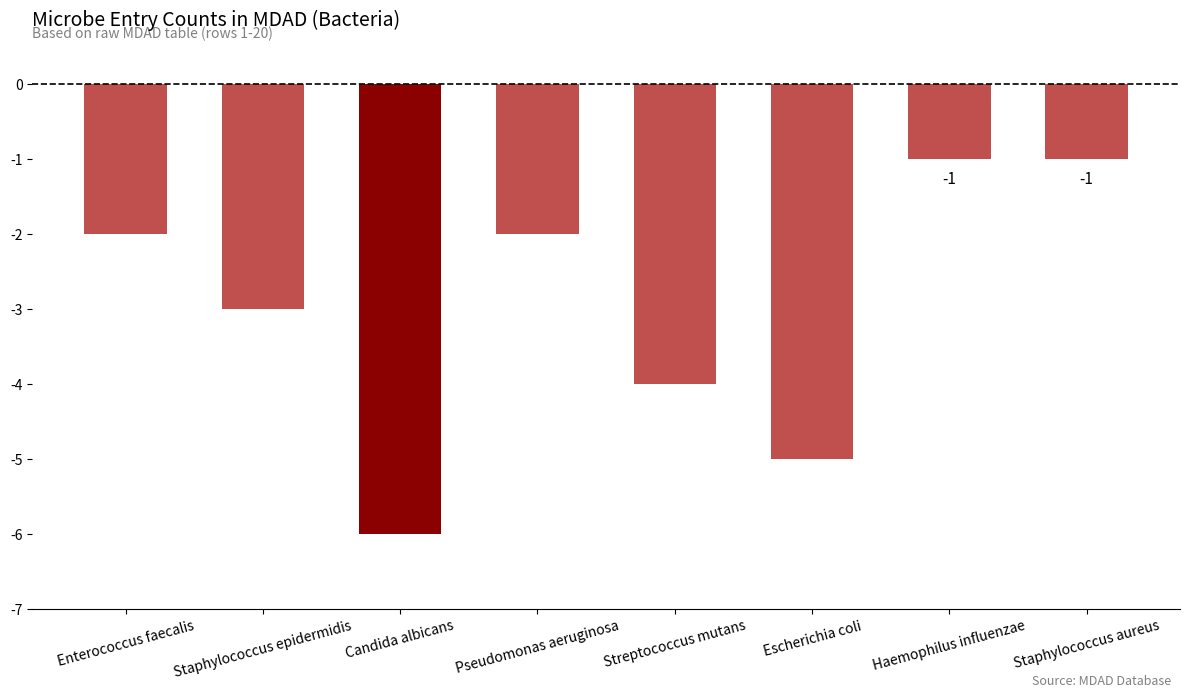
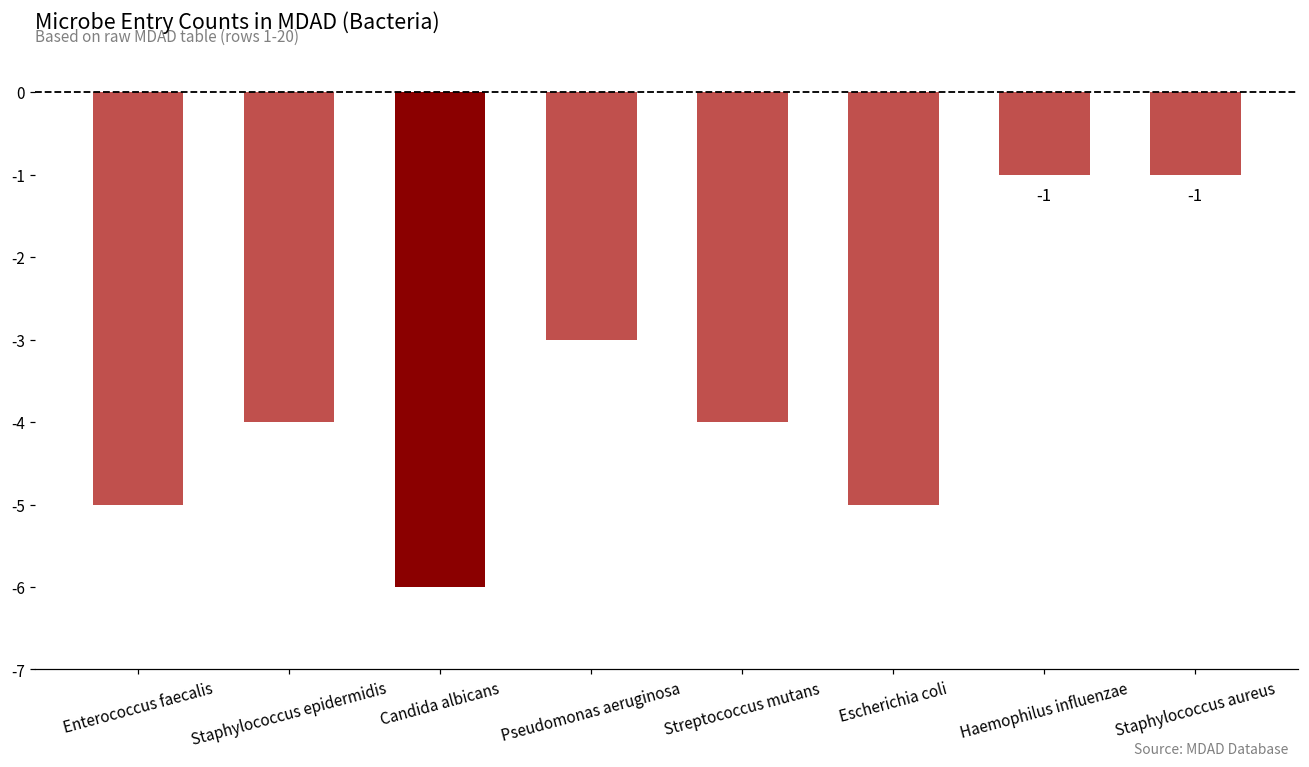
Enterococcus faecalis: -2.0 -> -5.0
Staphylococcus epidermidis: -3.0 -> -4.0
Pseudomonas aeruginosa: -2.0 -> -3.0
